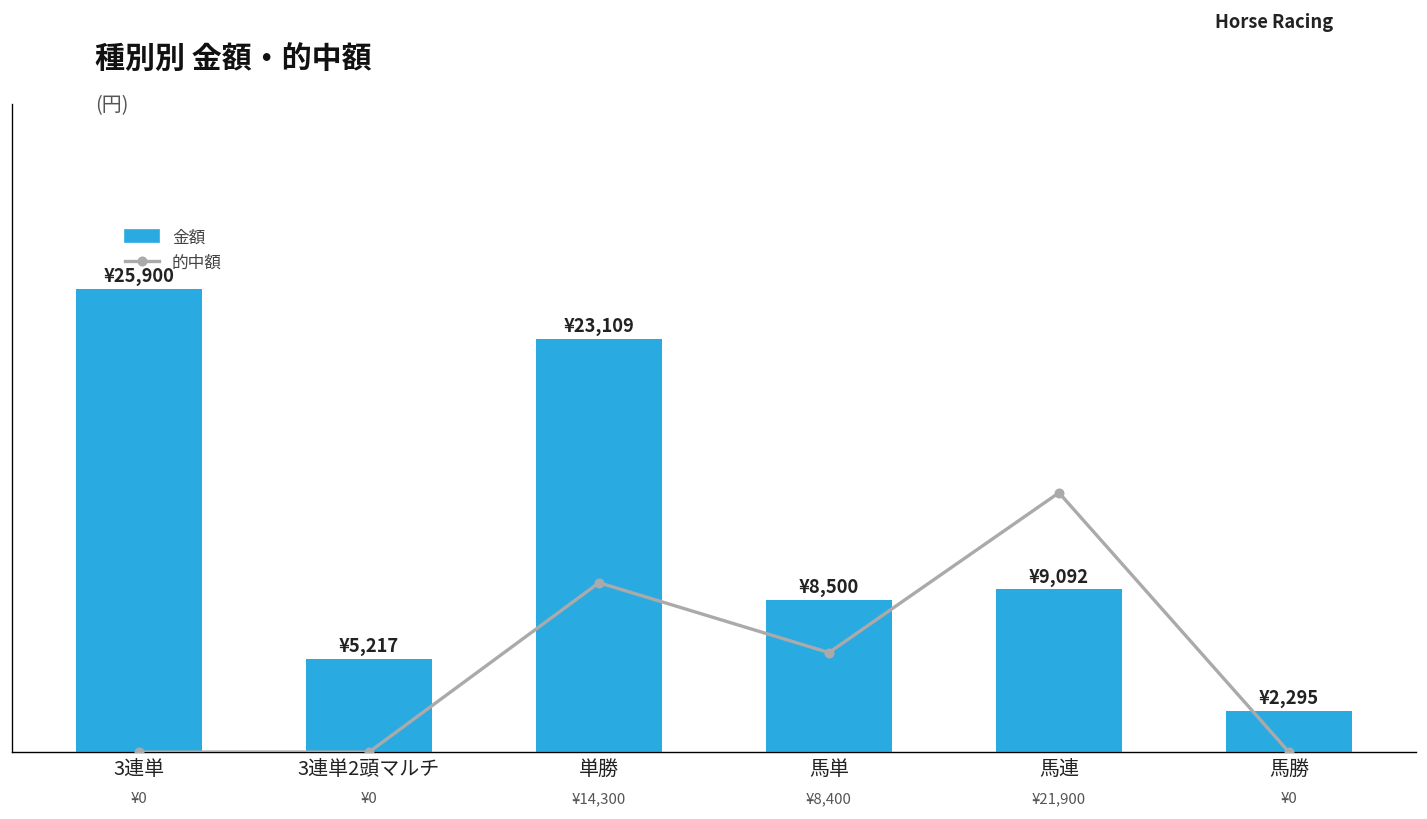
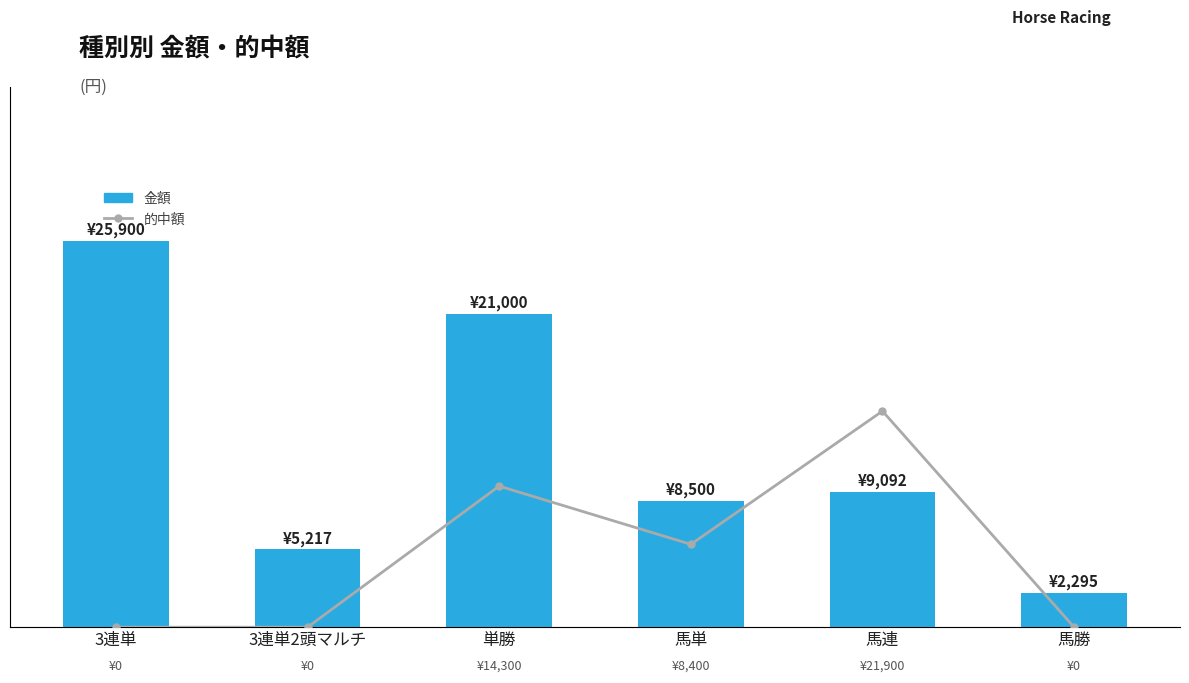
金額, 単勝: ¥23,109 -> ¥21,000
